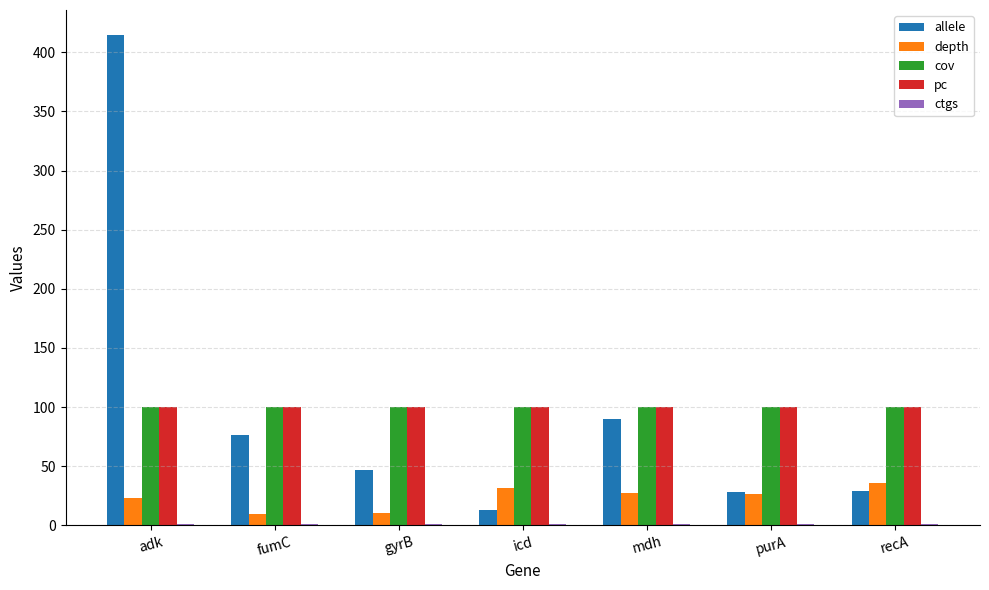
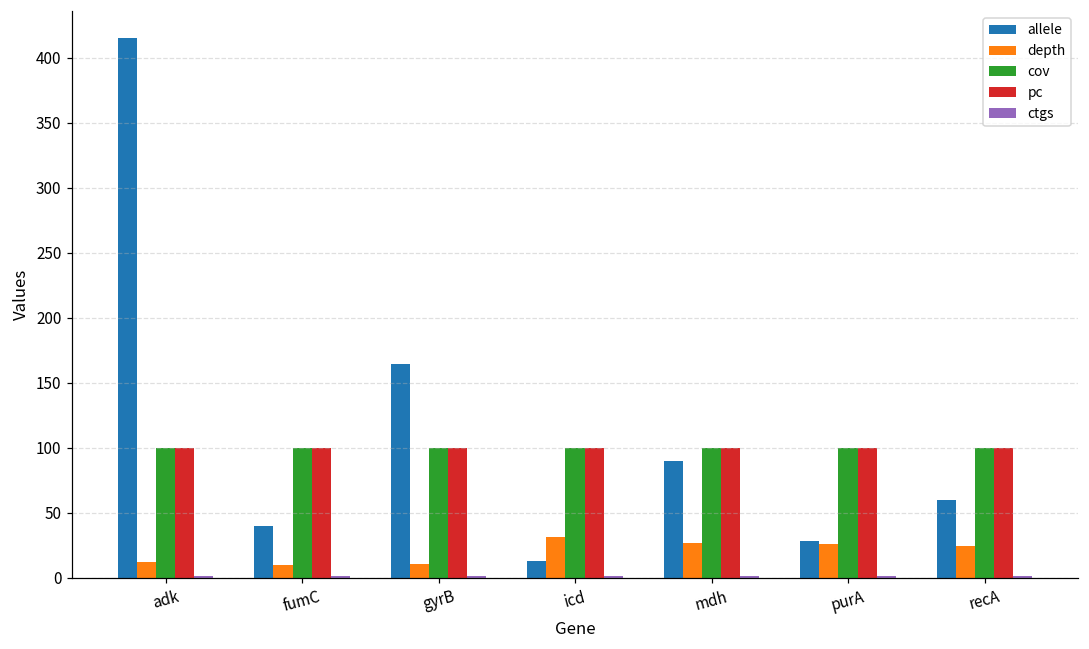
depth, adk: 23 -> 12
allele, fumC: 76 -> 40
allele, gyrB: 47 -> 164
allele, recA: 29 -> 60
depth, recA: 36 -> 24
